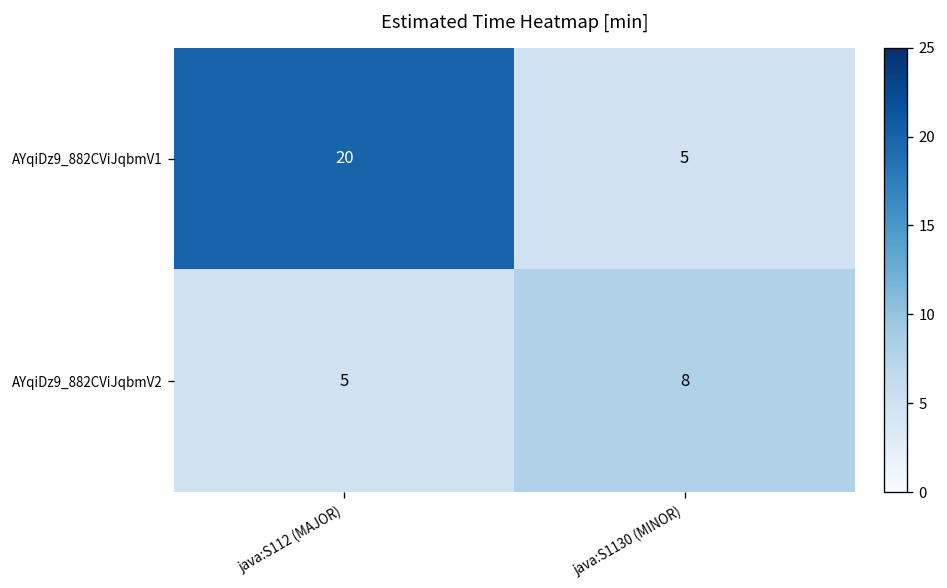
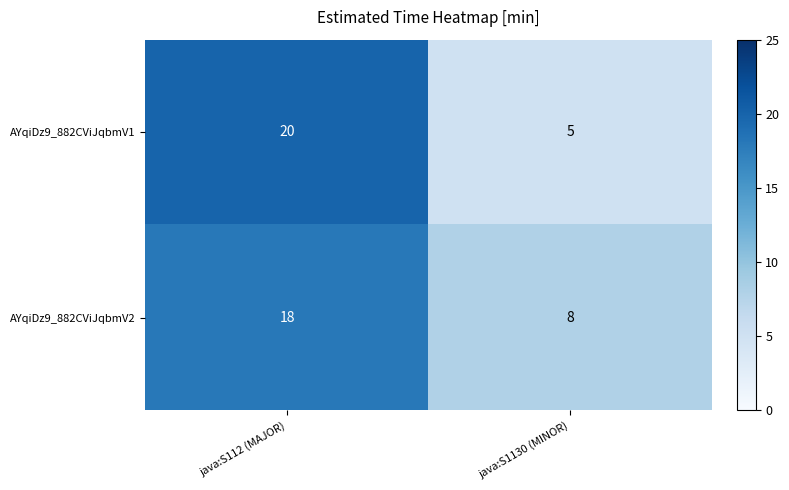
AYqiDz9_882CViJqbmV2, java:S112 (MAJOR): 5 -> 18
